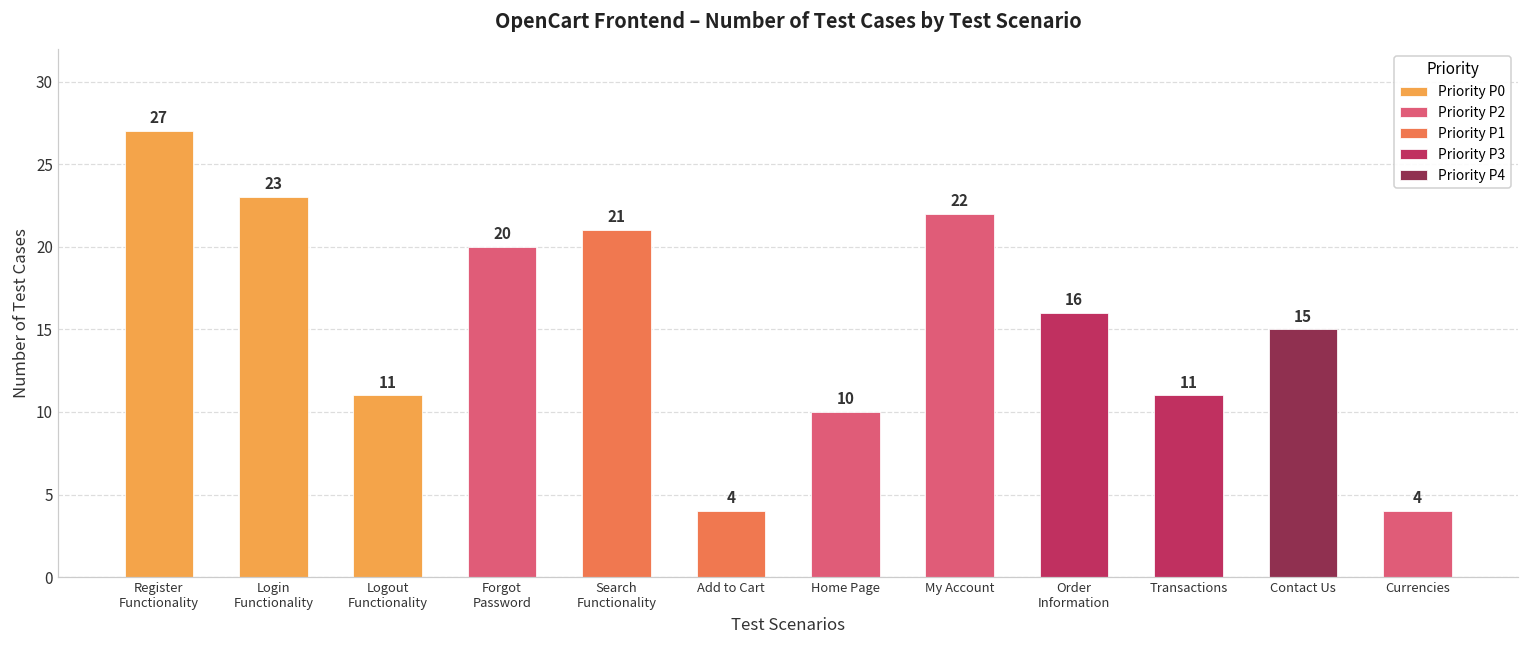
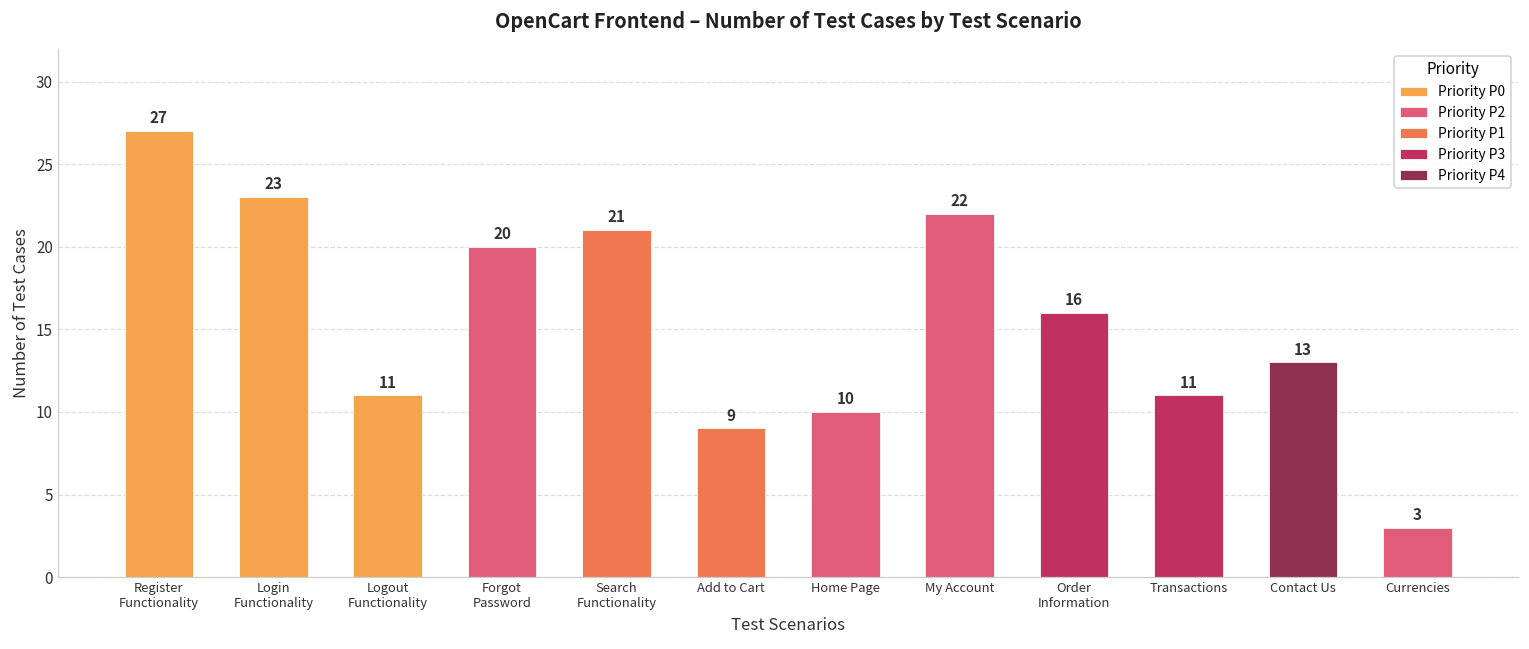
Add to Cart: 4 -> 9
Contact Us: 15 -> 13
Currencies: 4 -> 3
